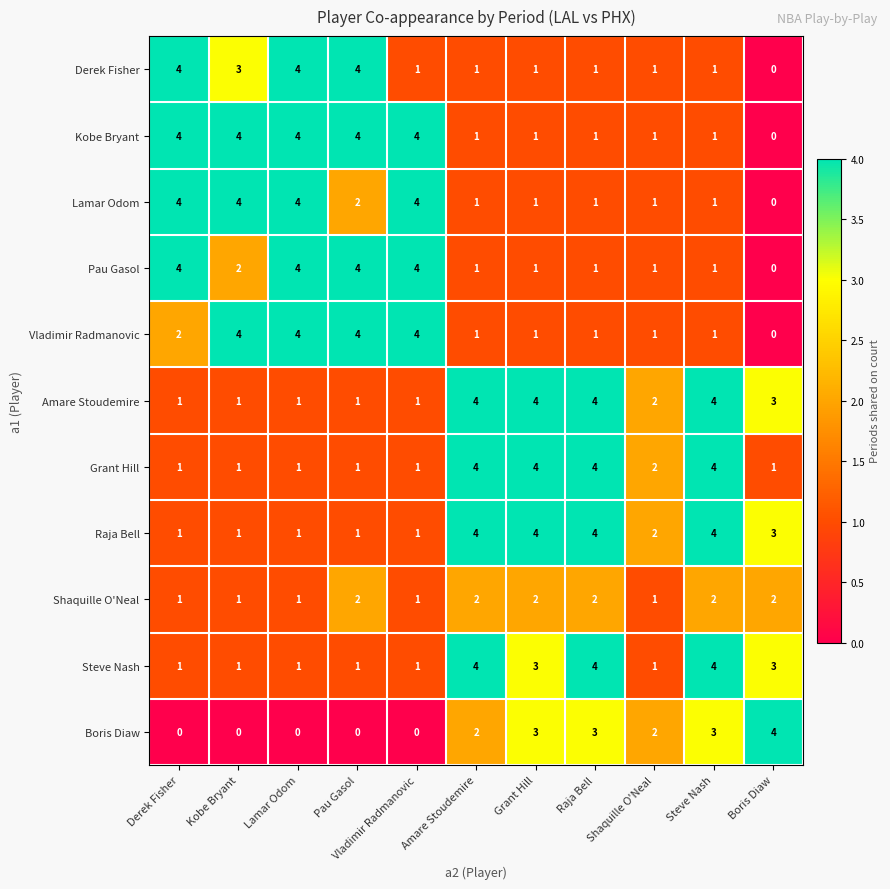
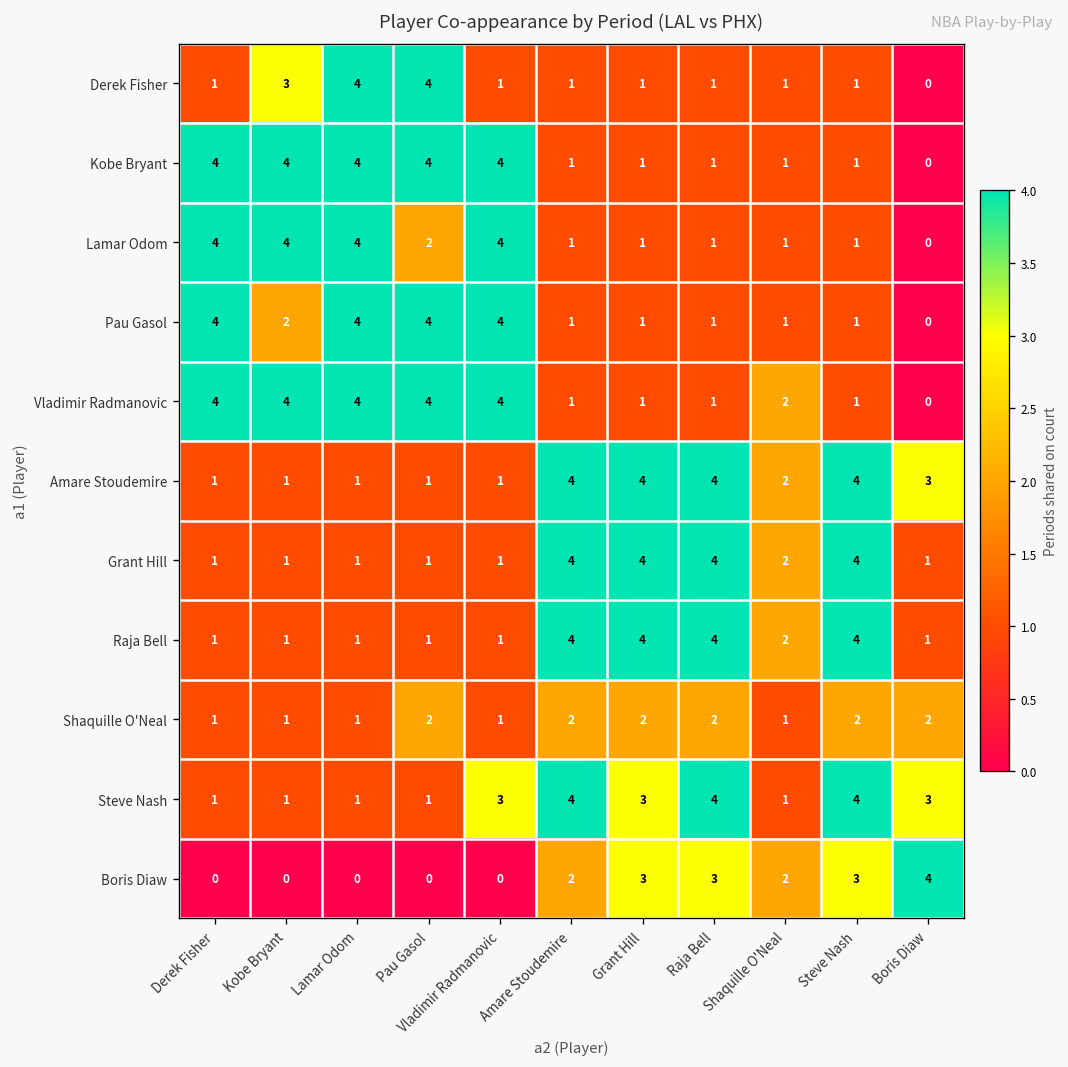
Derek Fisher, Derek Fisher: 4 -> 1
Vladimir Radmanovic, Derek Fisher: 2 -> 4
Vladimir Radmanovic, Shaquille O'Neal: 1 -> 2
Raja Bell, Boris Diaw: 3 -> 1
Steve Nash, Vladimir Radmanovic: 1 -> 3
